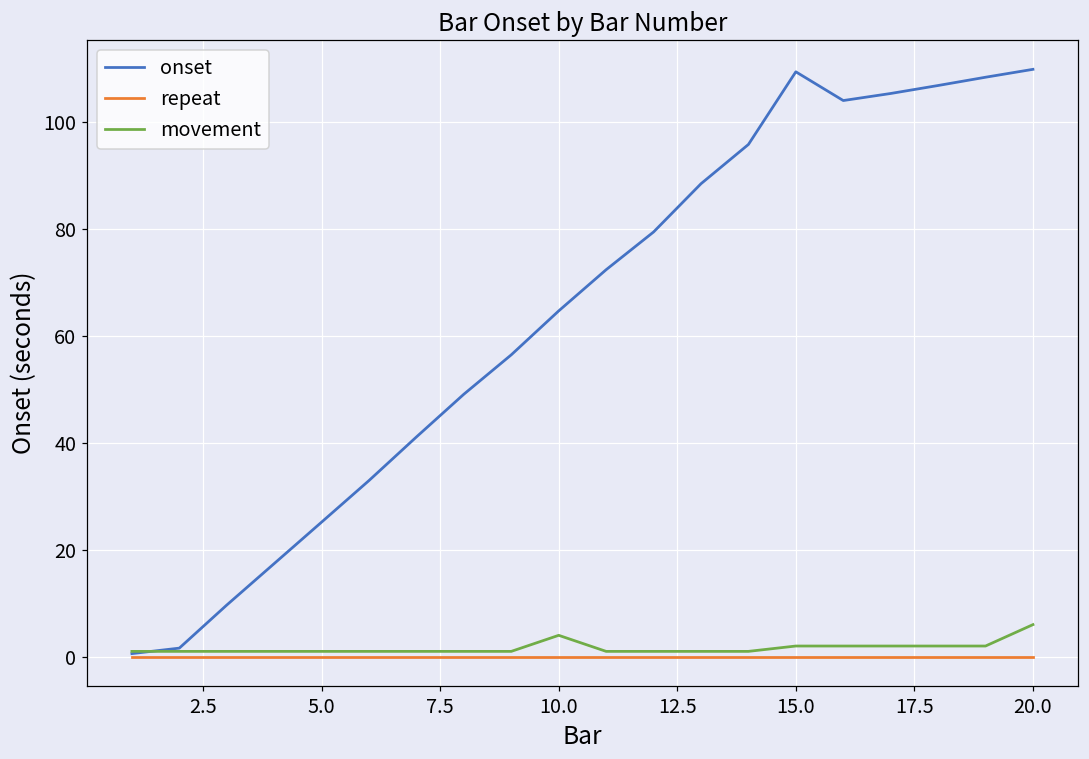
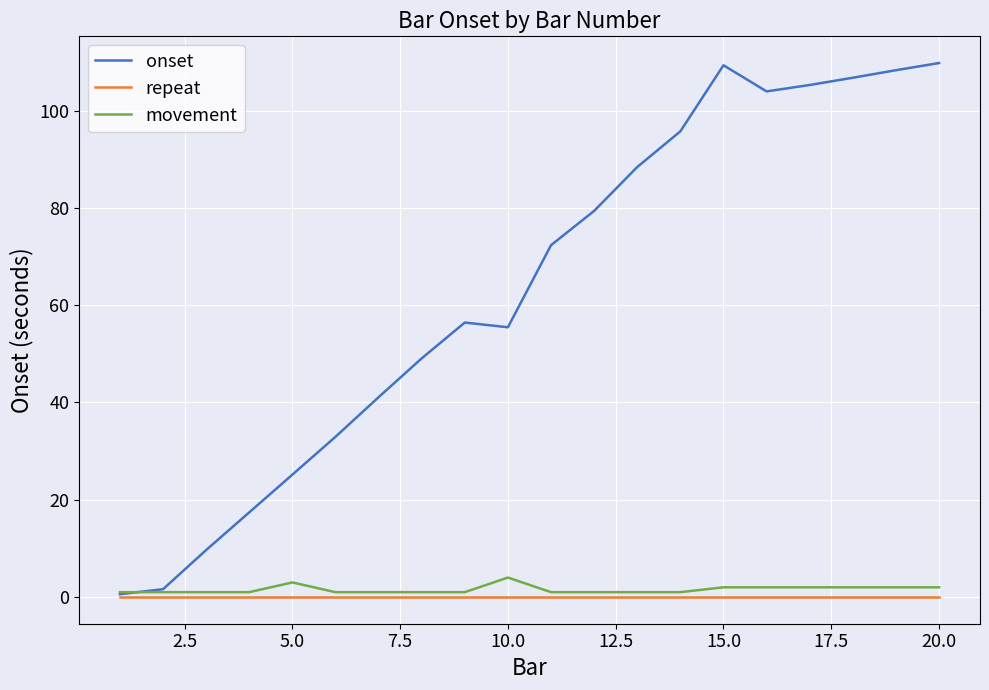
movement, 5.0: 1 -> 3
onset, 10.0: 65 -> 55
movement, 20.0: 6 -> 2
